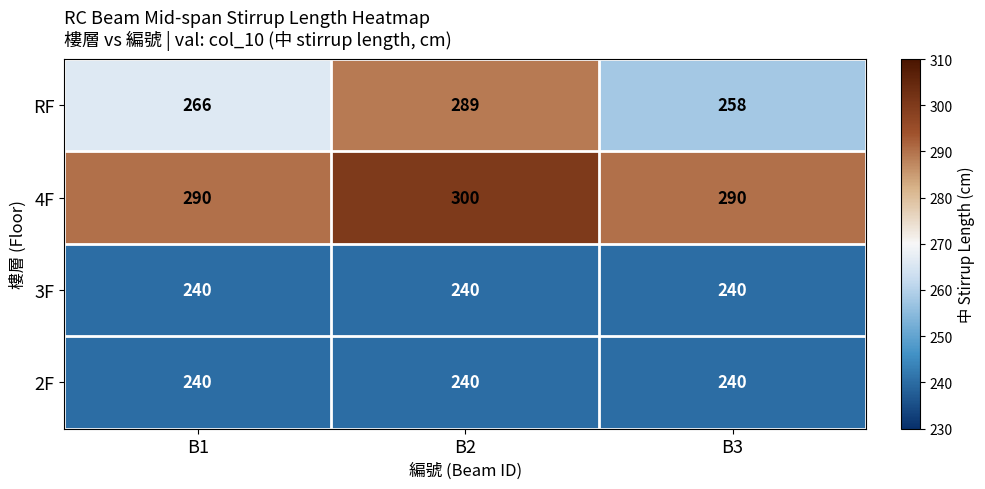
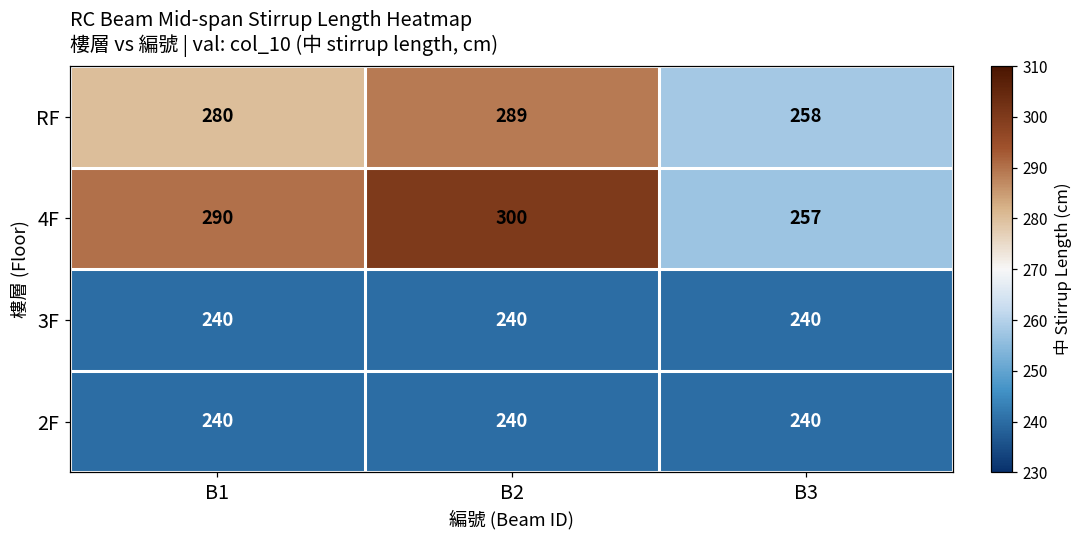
RF, B1: 266 -> 280
4F, B3: 290 -> 257
